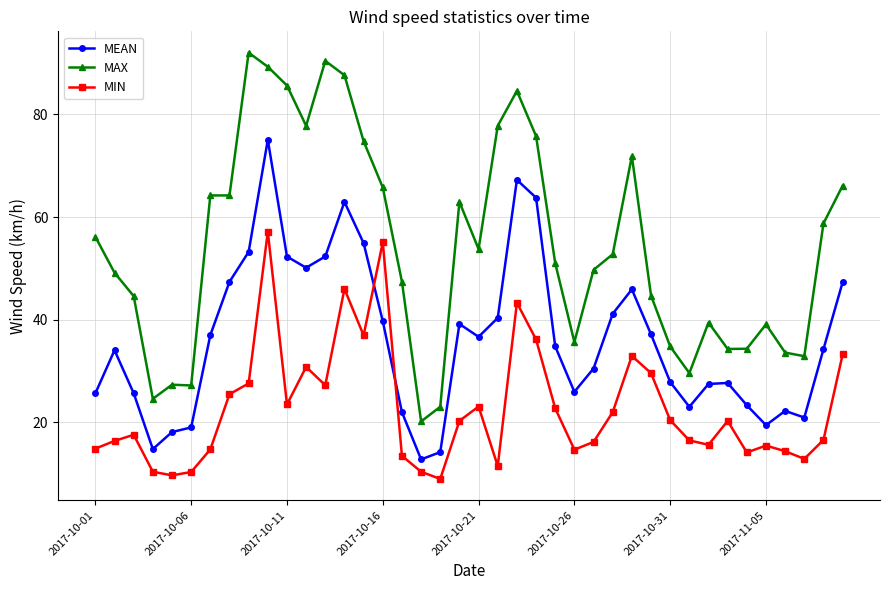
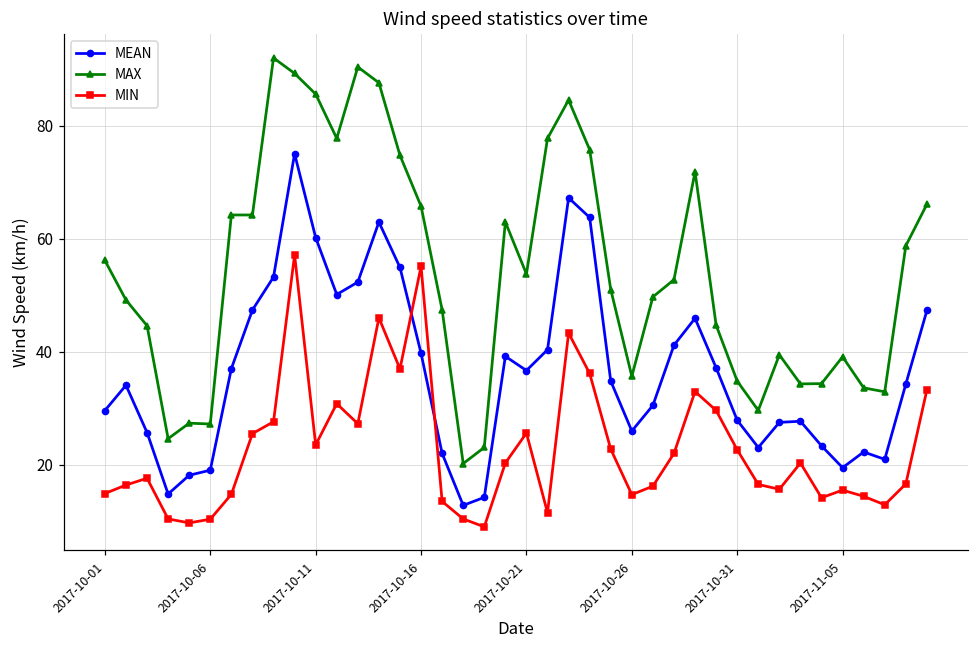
MEAN, 2017-10-01: 26 -> 30
MEAN, 2017-10-11: 52 -> 60
MIN, 2017-10-21: 23 -> 26
MIN, 2017-10-31: 20 -> 23
